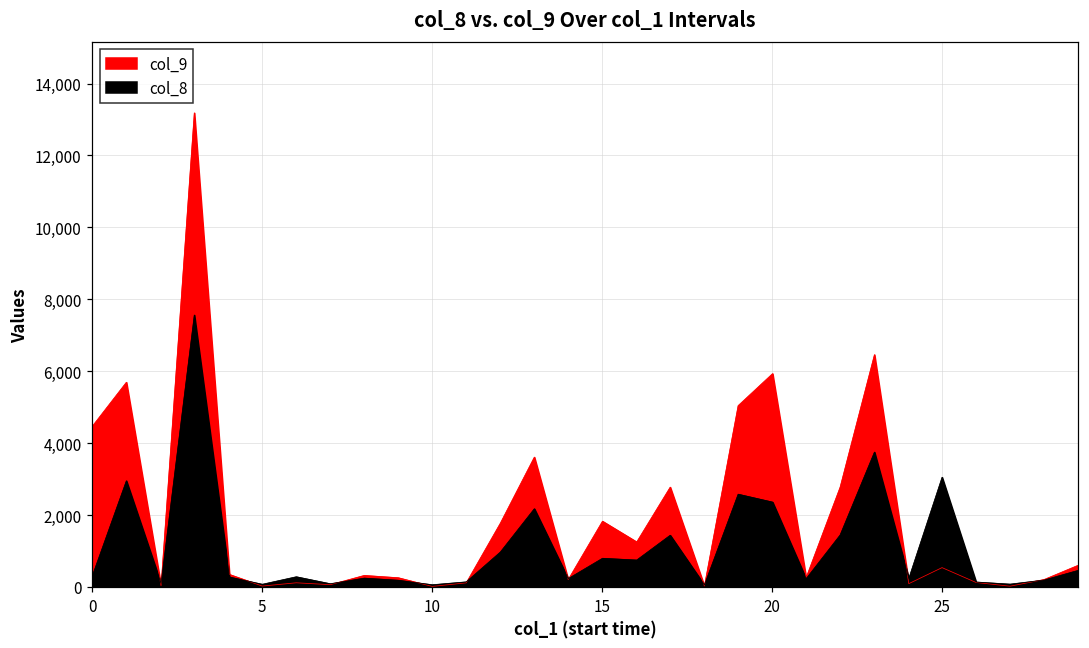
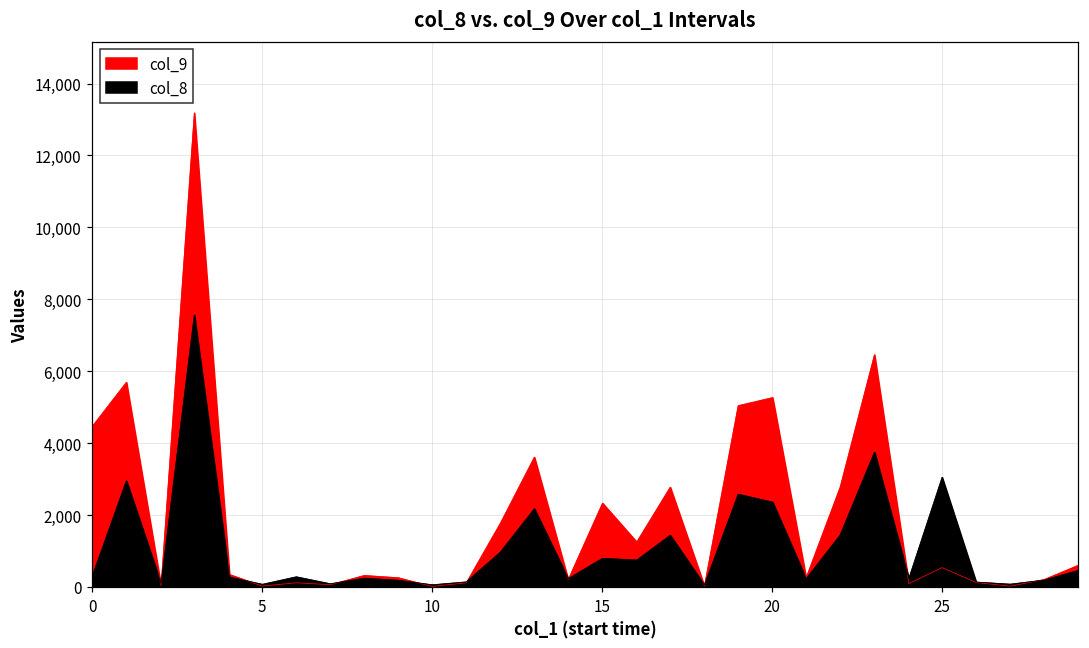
col_9, 15: 1,800 -> 2,300
col_9, 20: 5,900 -> 5,300
